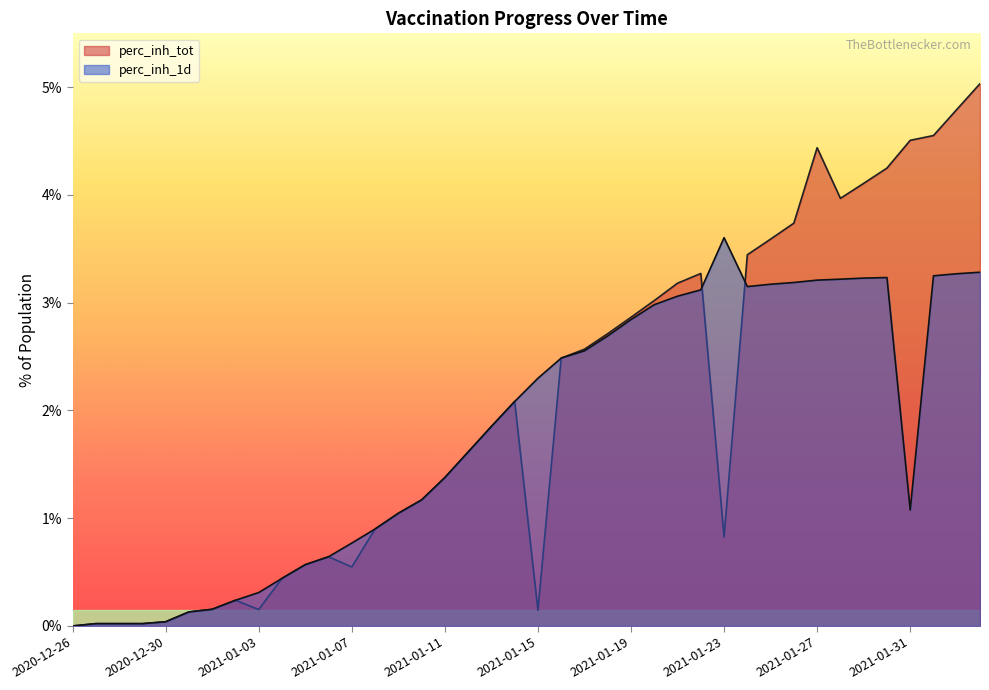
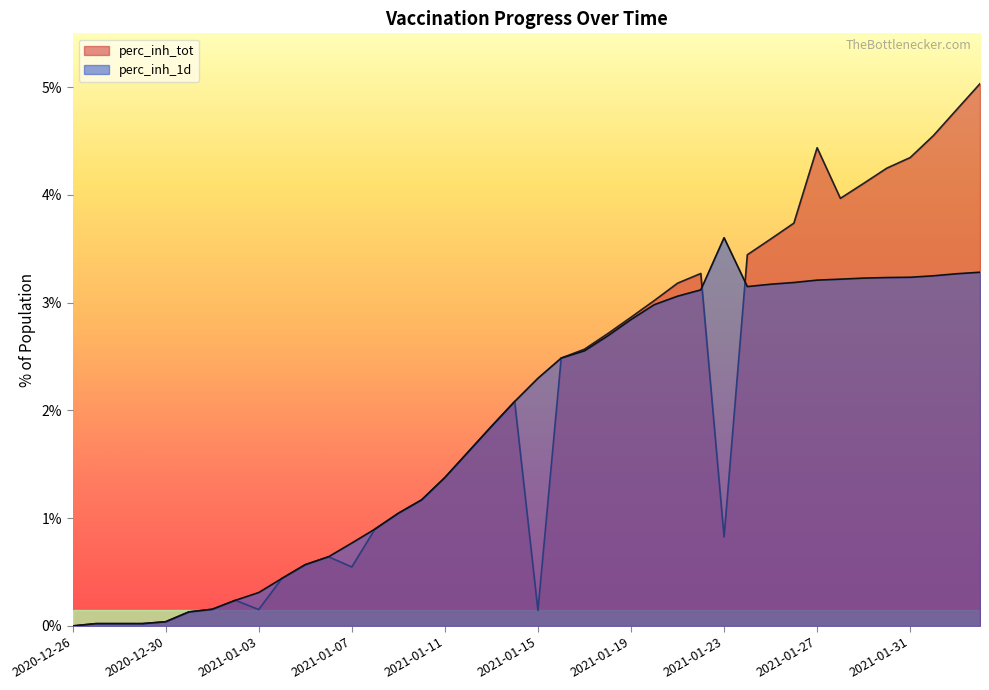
perc_inh_tot, 2021-01-31: 4.51% -> 4.35%
perc_inh_1d, 2021-01-31: 1.08% -> 3.24%
